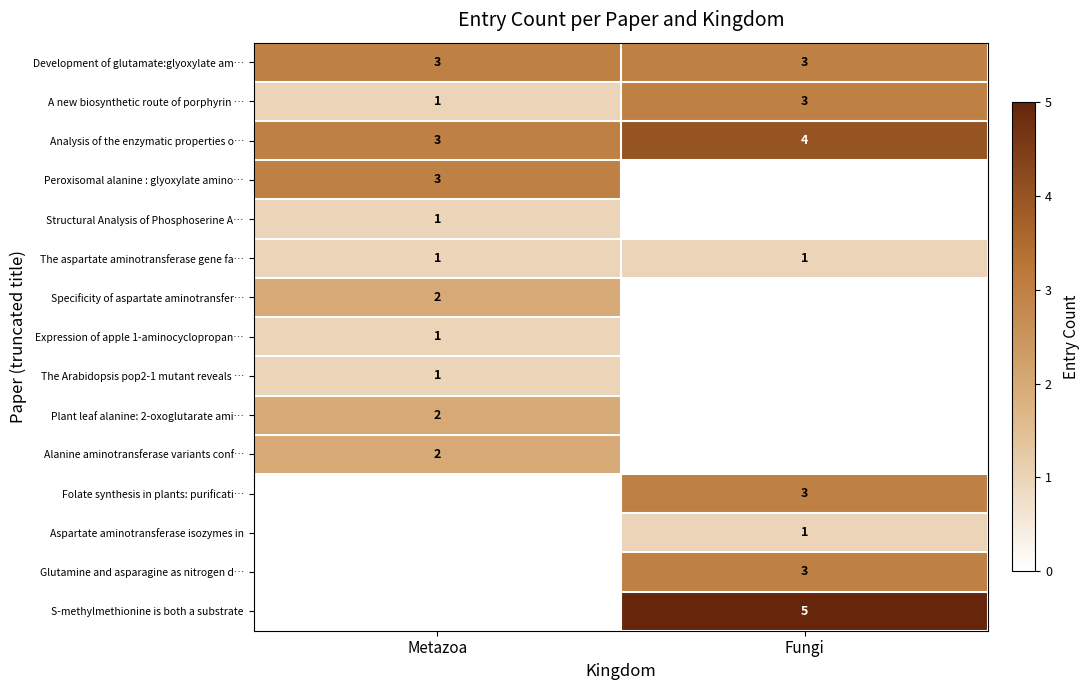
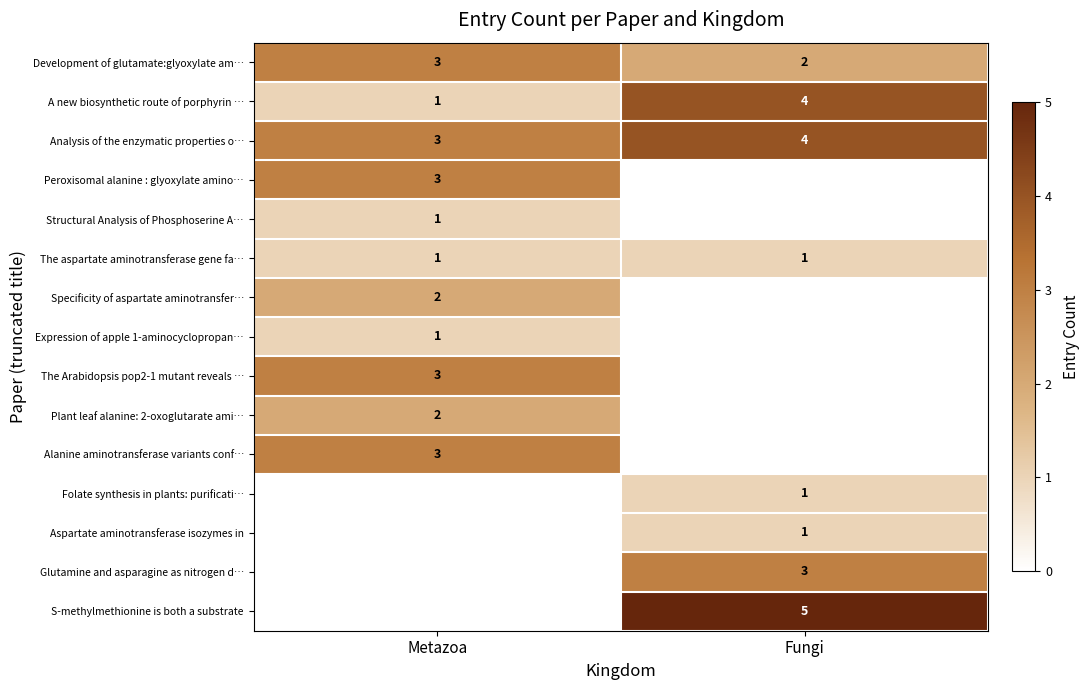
Development of glutamate:glyoxylate am…, Fungi: 3 -> 2
A new biosynthetic route of porphyrin …, Fungi: 3 -> 4
The Arabidopsis pop2-1 mutant reveals …, Metazoa: 1 -> 3
Alanine aminotransferase variants conf…, Metazoa: 2 -> 3
Folate synthesis in plants: purificati…, Fungi: 3 -> 1
